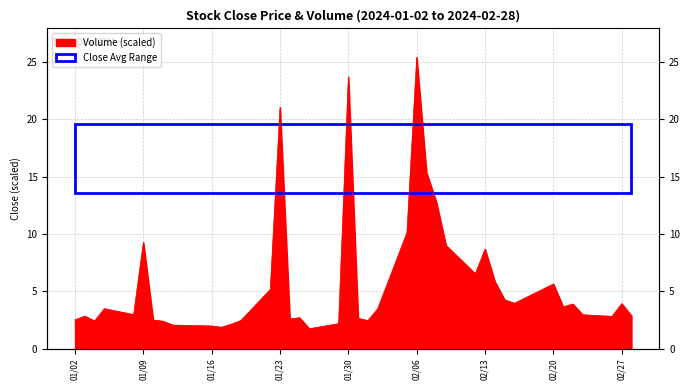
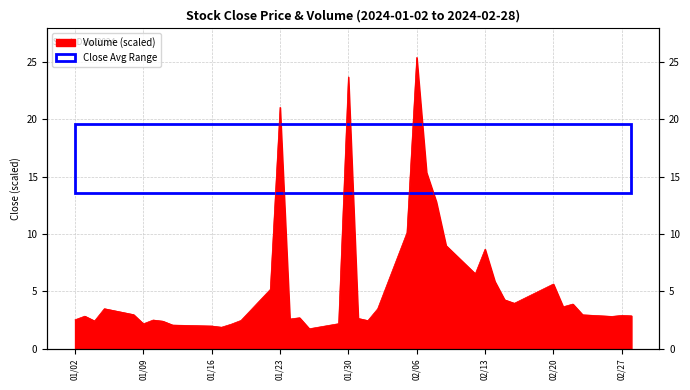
01/09: 9.3 -> 2.2
02/27: 3.9 -> 2.9
